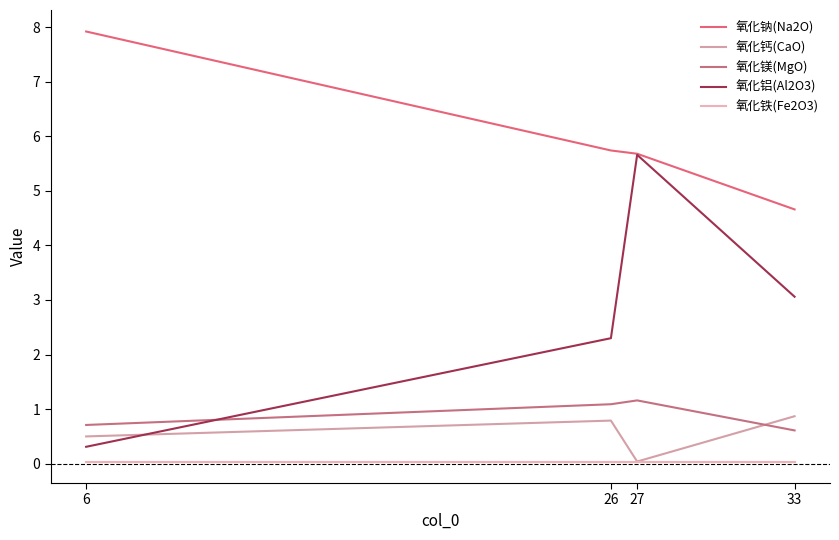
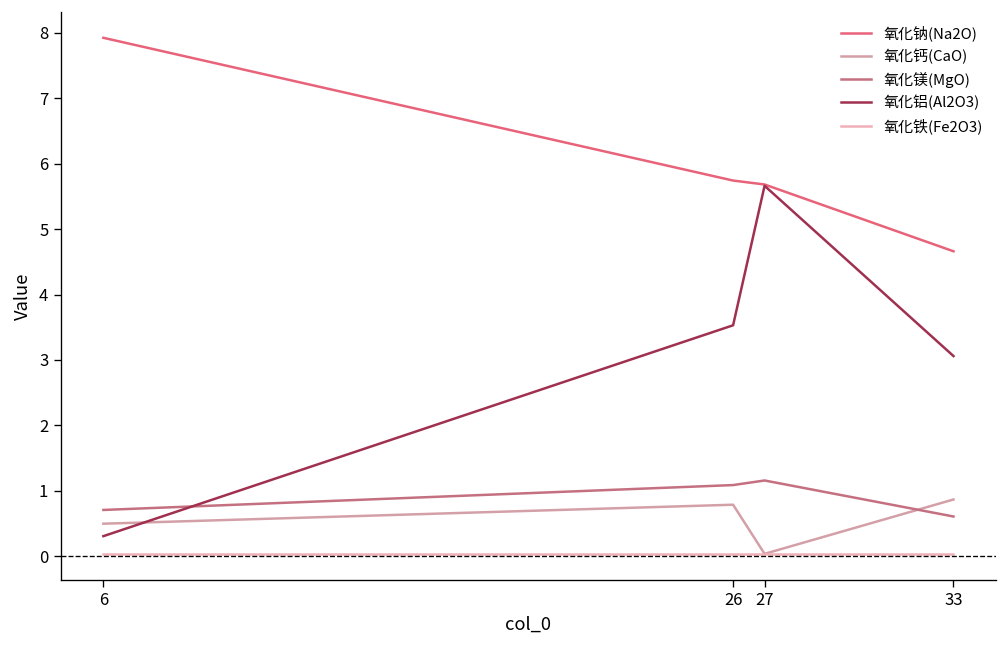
氧化铝(Al2O3), 26: 2.3 -> 3.5
